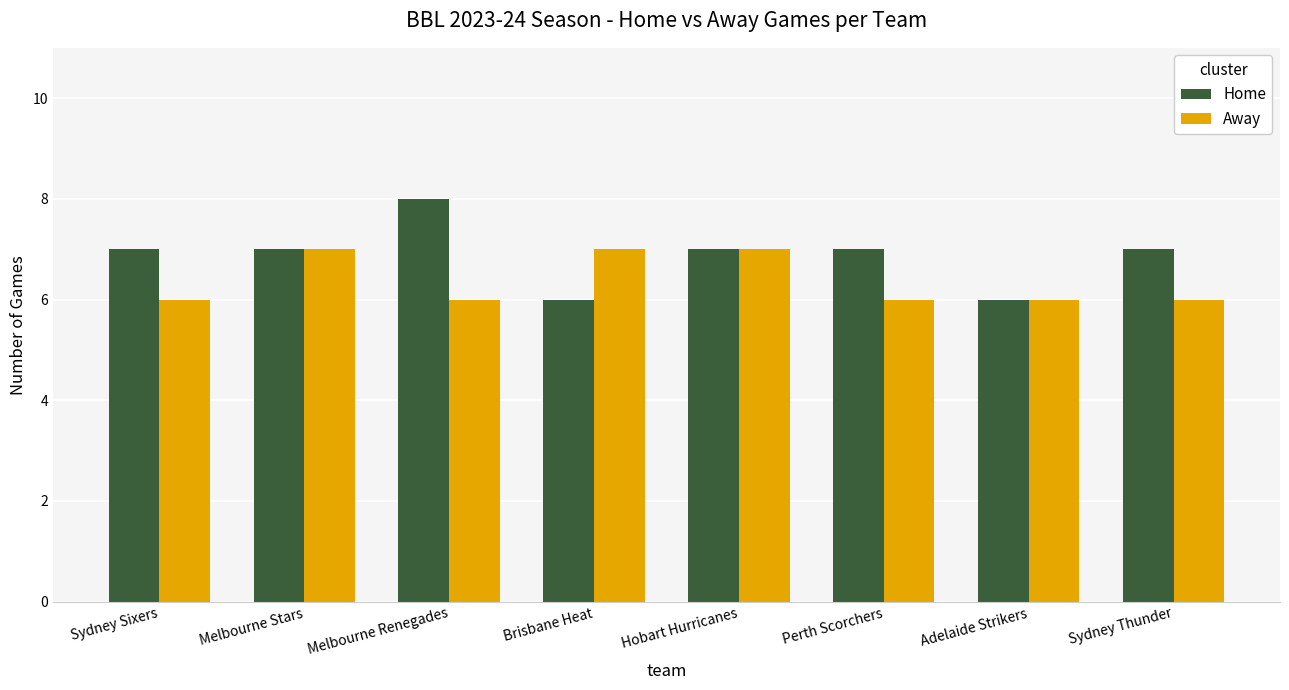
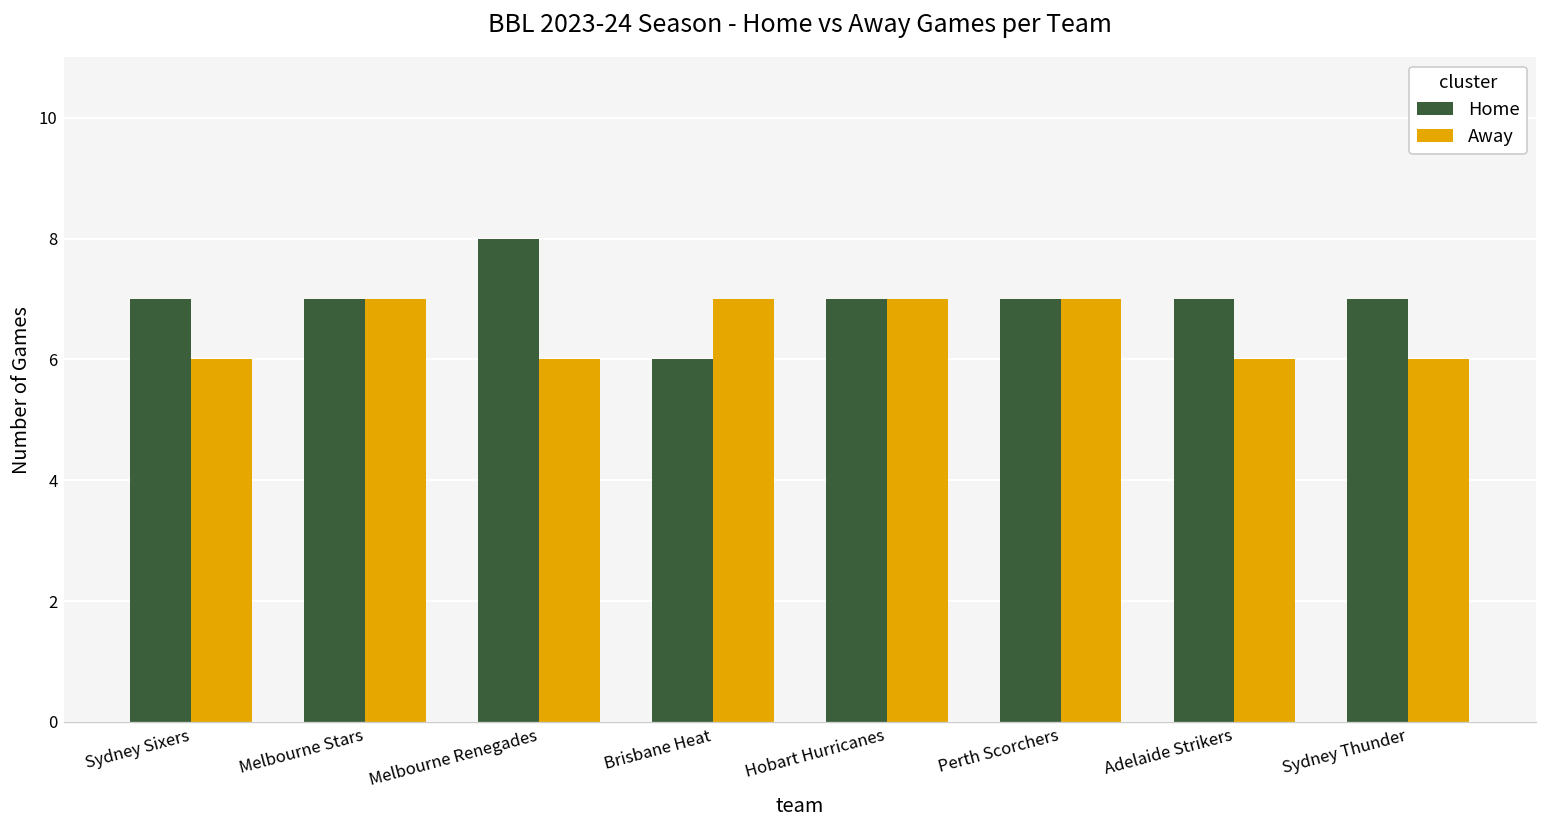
Away, Perth Scorchers: 6 -> 7
Home, Adelaide Strikers: 6 -> 7
